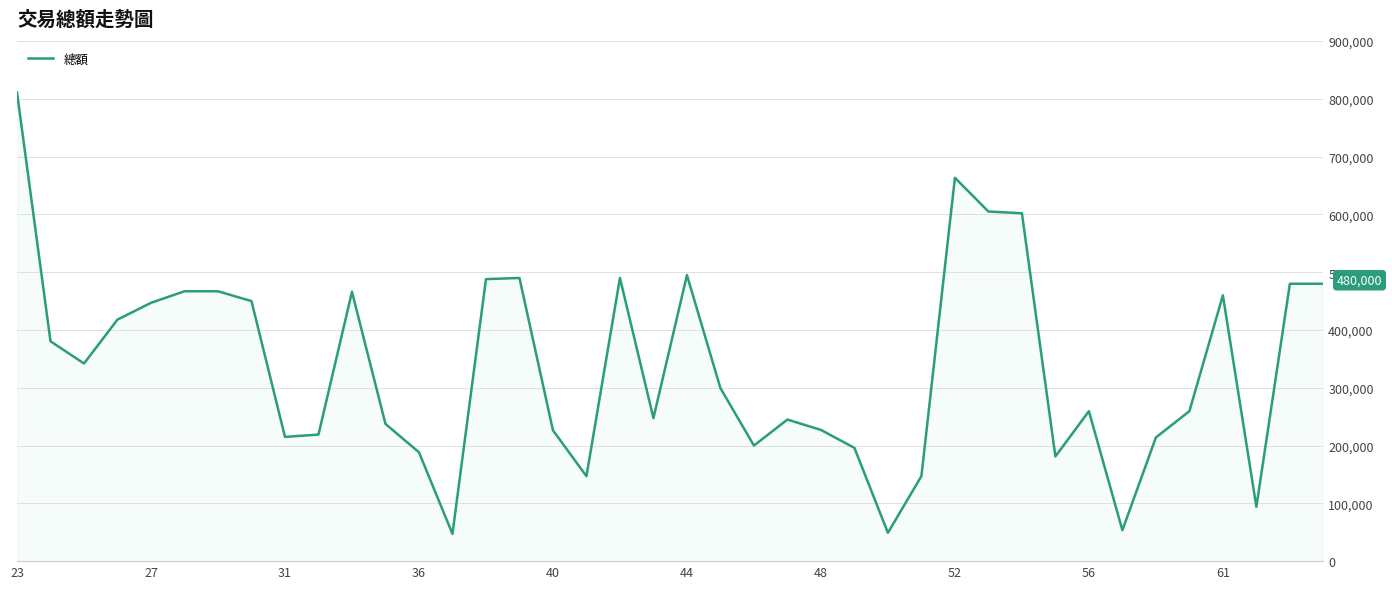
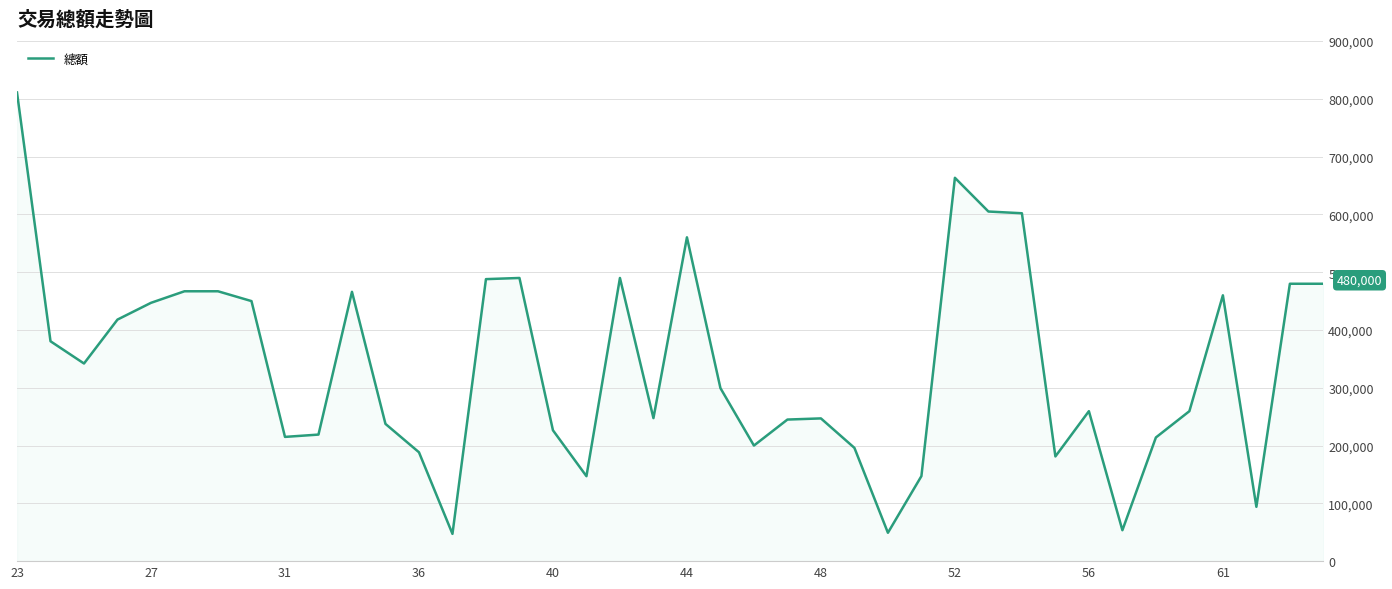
44: 500,000 -> 560,000
48: 230,000 -> 250,000
